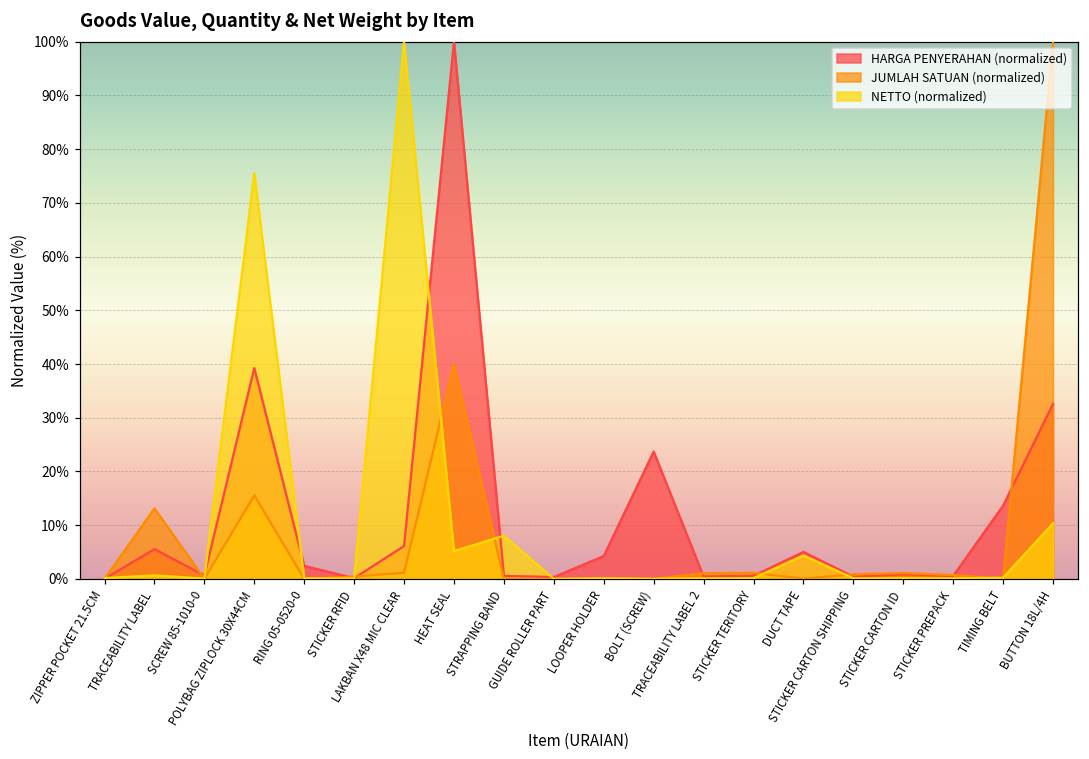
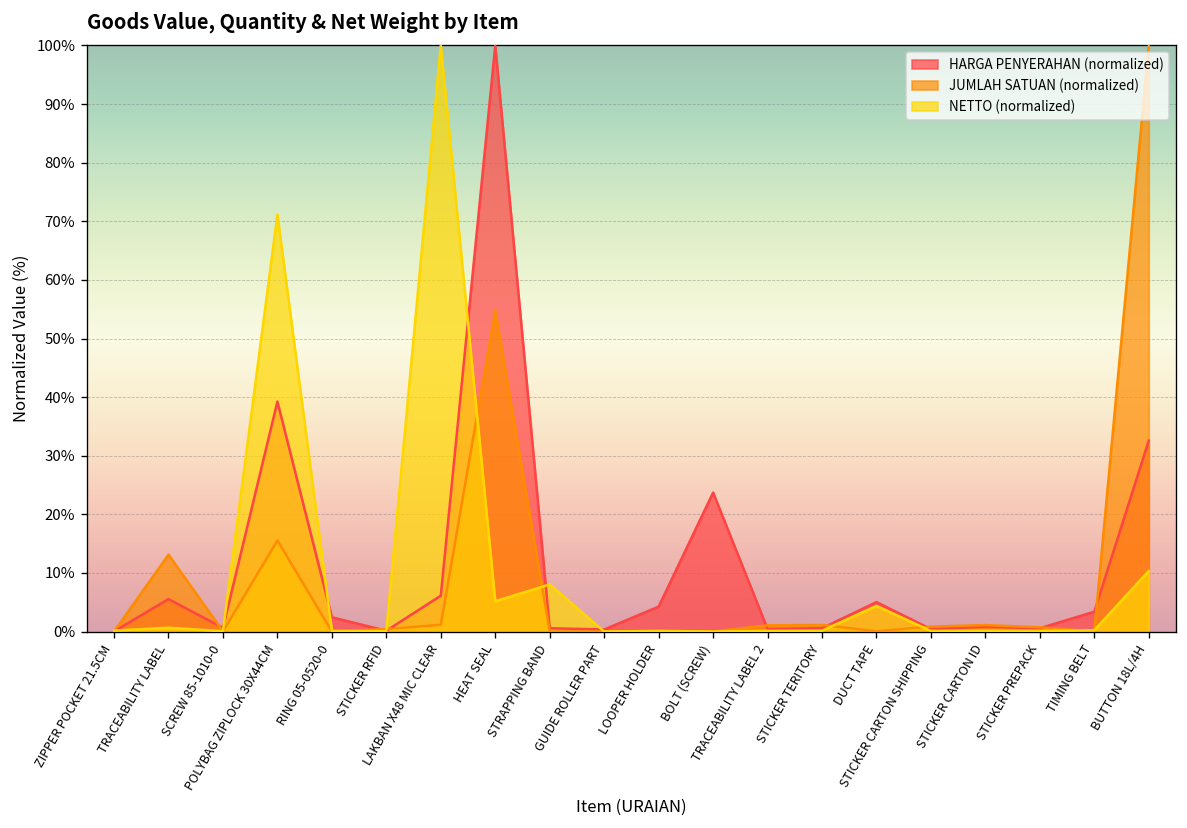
NETTO (normalized), POLYBAG ZIPLOCK 30X44CM: 76% -> 71%
JUMLAH SATUAN (normalized), HEAT SEAL: 40% -> 55%
HARGA PENYERAHAN (normalized), TIMING BELT: 14% -> 3%
